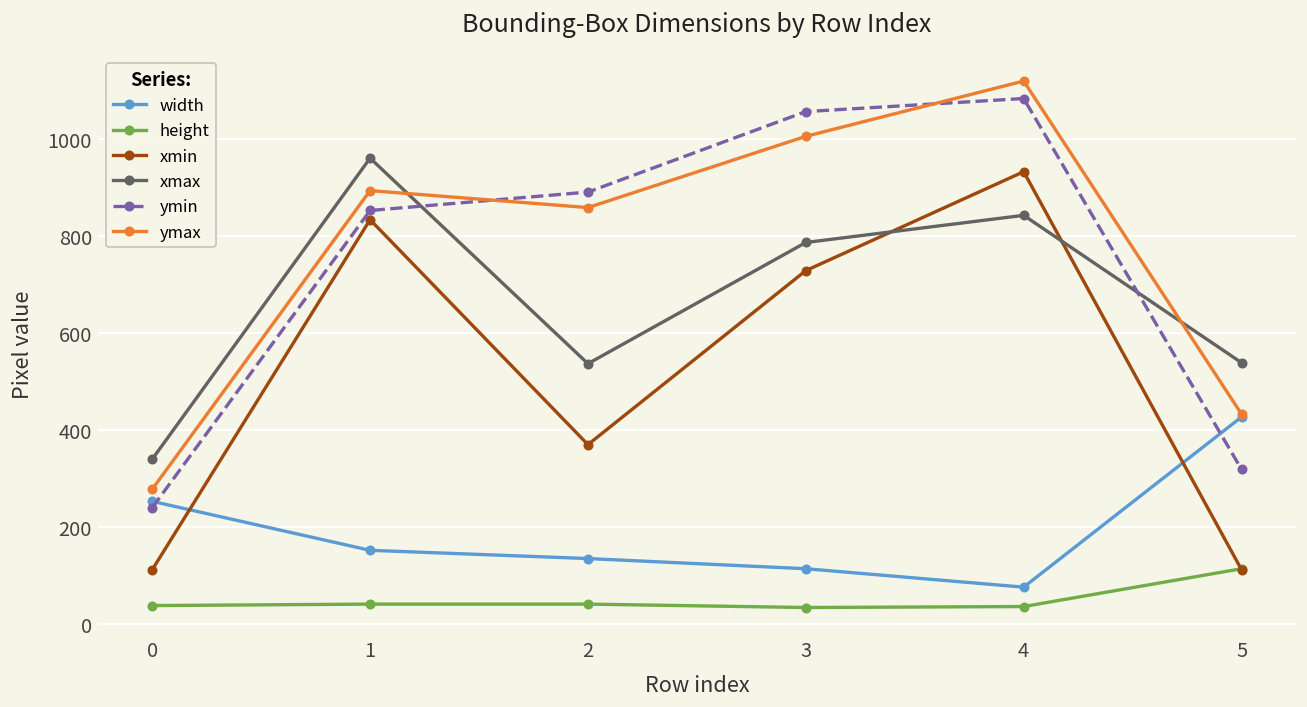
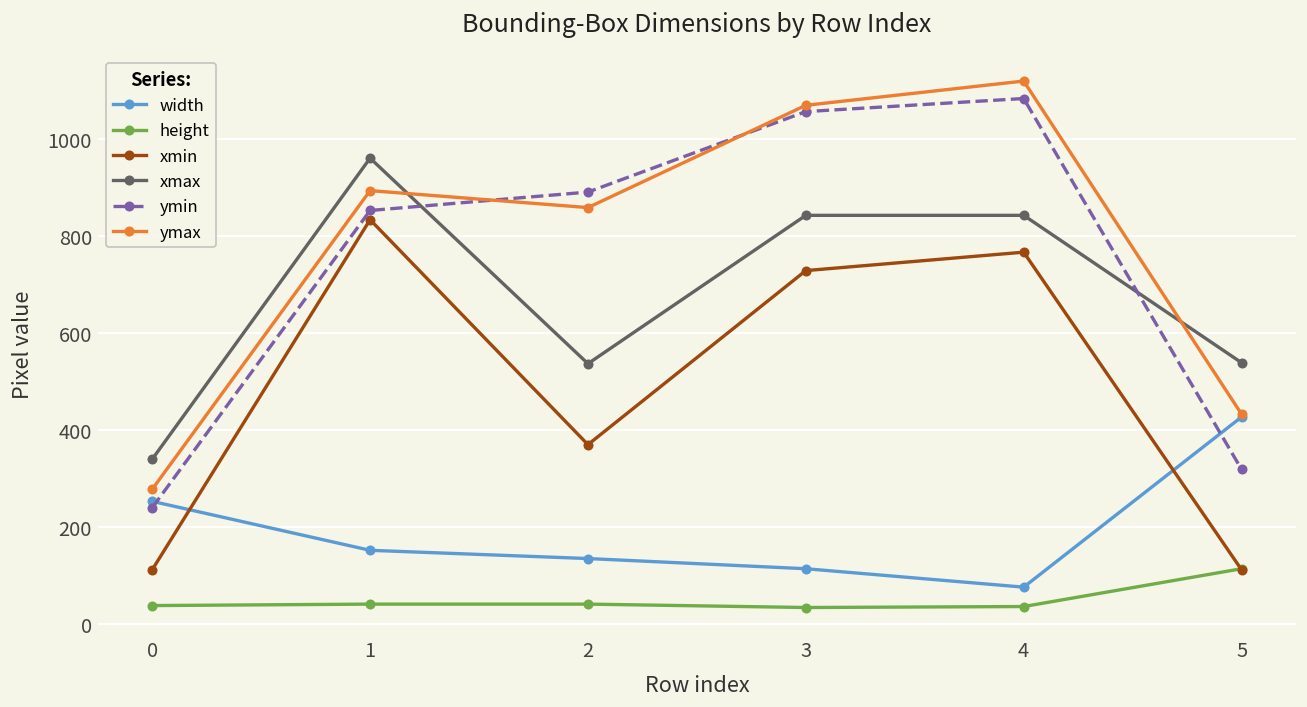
xmax, 3: 790 -> 840
ymax, 3: 1010 -> 1070
xmin, 4: 930 -> 770
